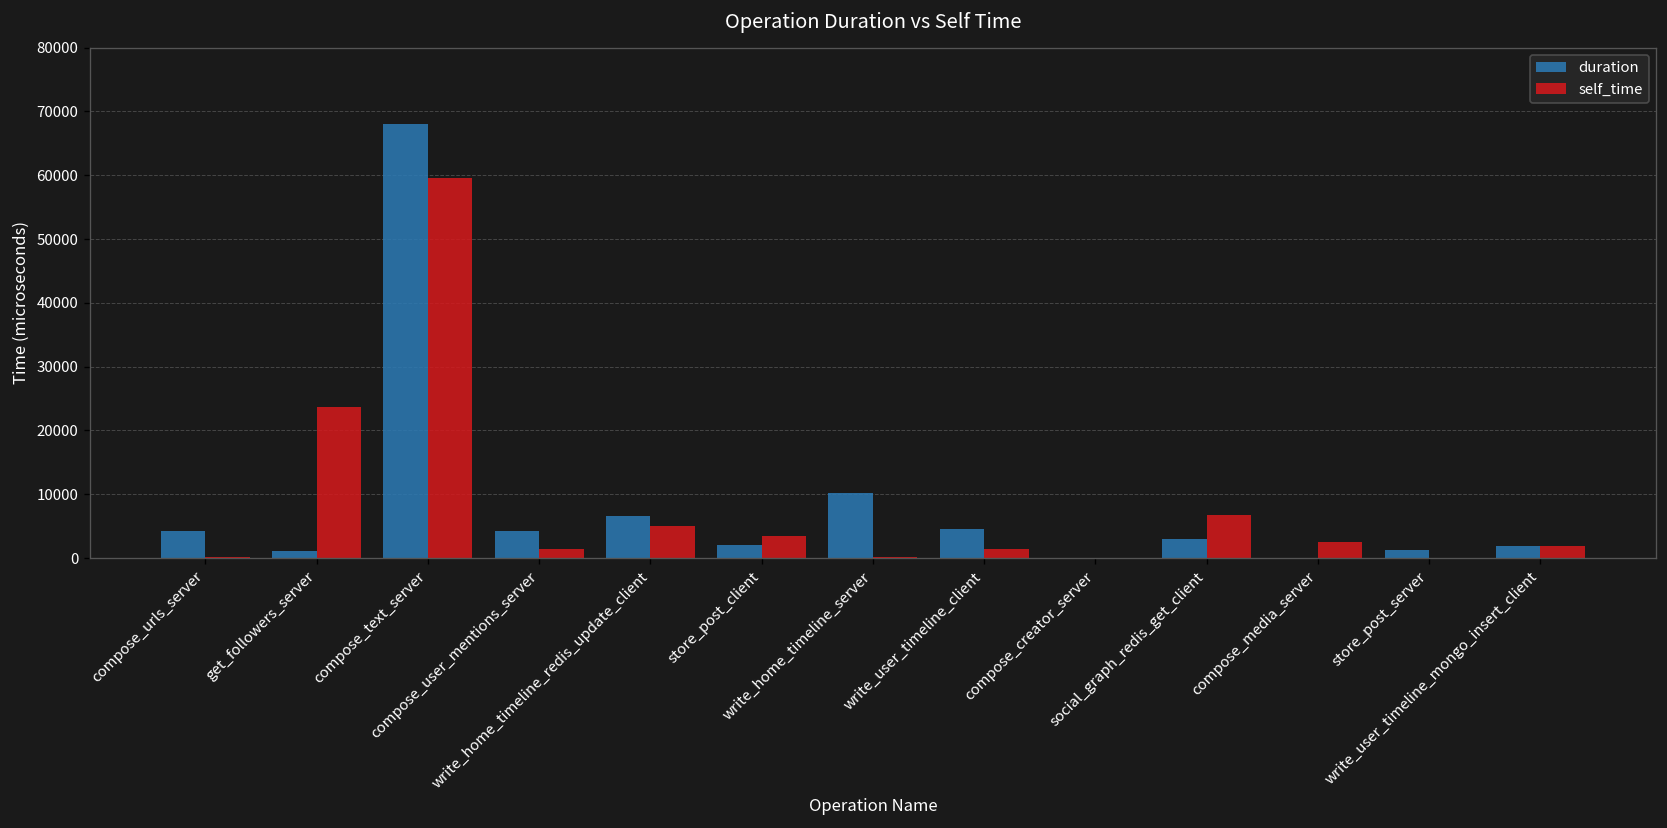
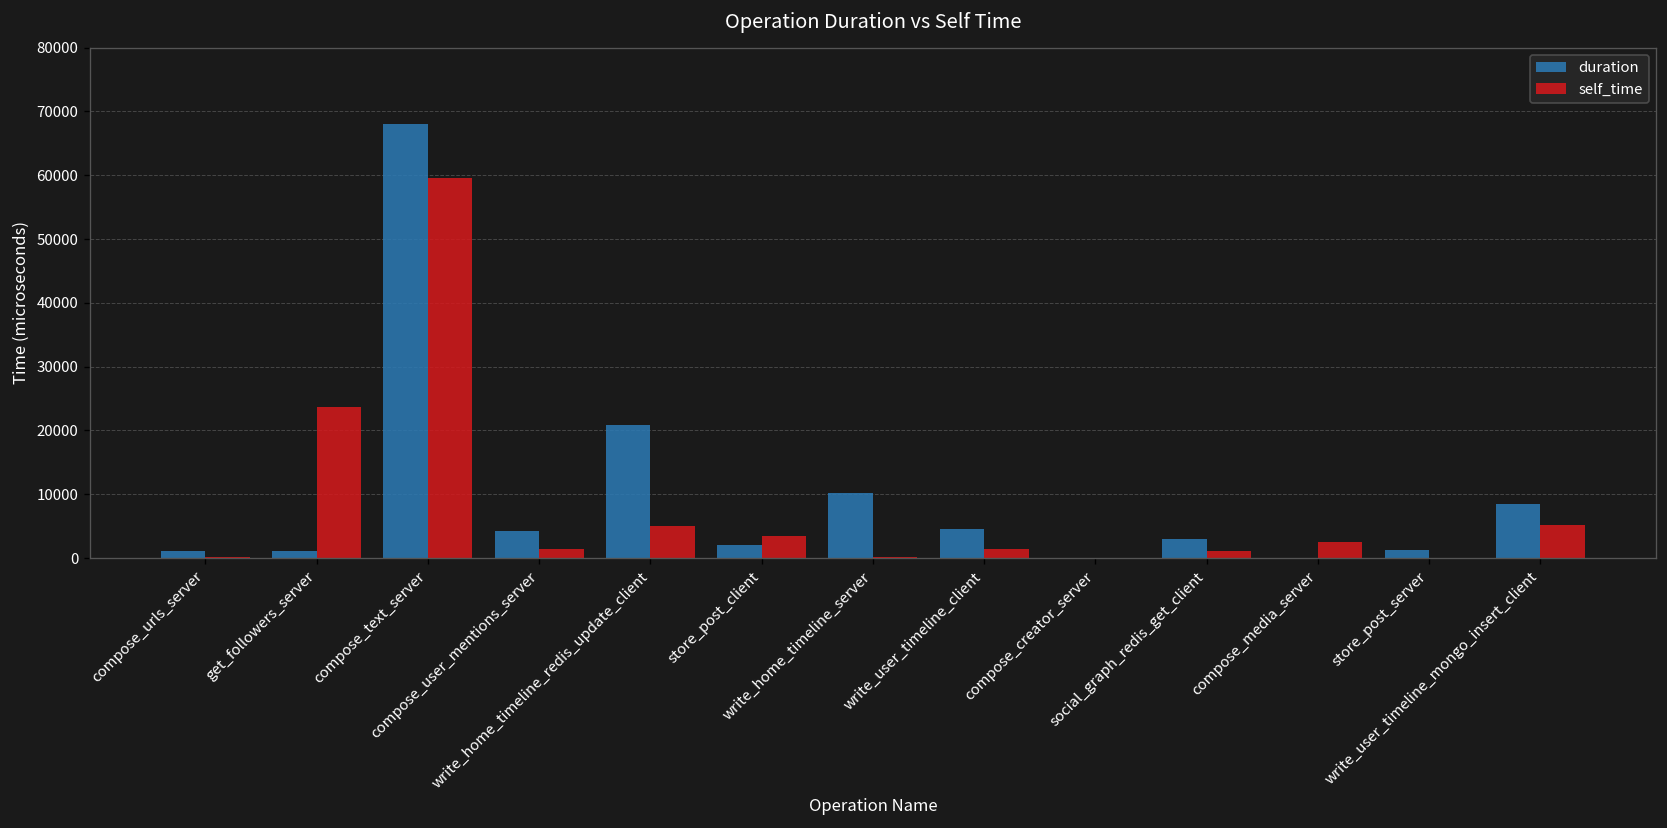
duration, compose_urls_server: 4000 -> 1000
duration, write_home_timeline_redis_update_client: 7000 -> 21000
self_time, social_graph_redis_get_client: 7000 -> 1000
duration, write_user_timeline_mongo_insert_client: 2000 -> 8000
self_time, write_user_timeline_mongo_insert_client: 2000 -> 5000
